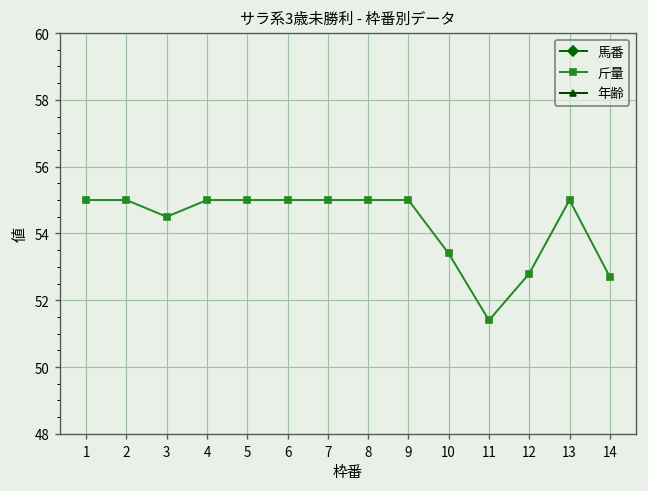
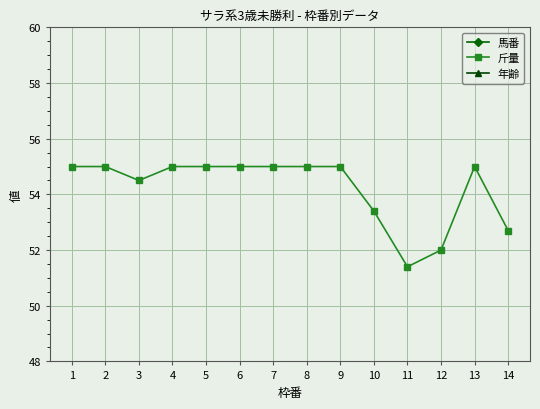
斤量, 12: 52.8 -> 52.0
